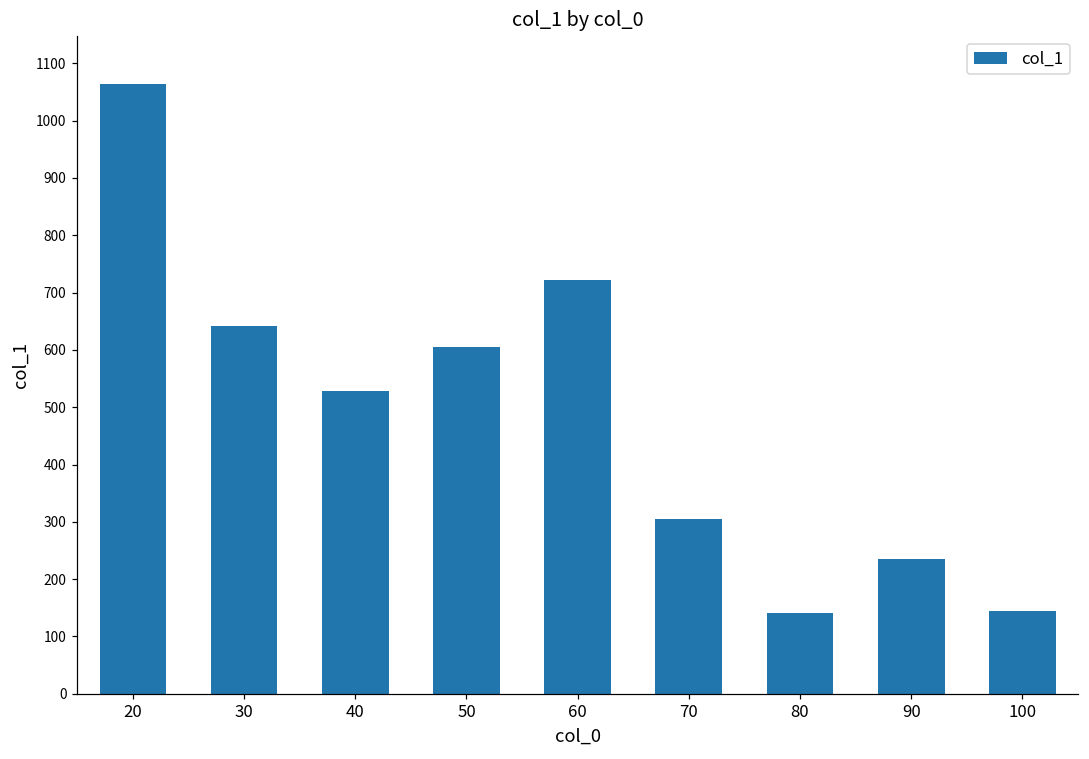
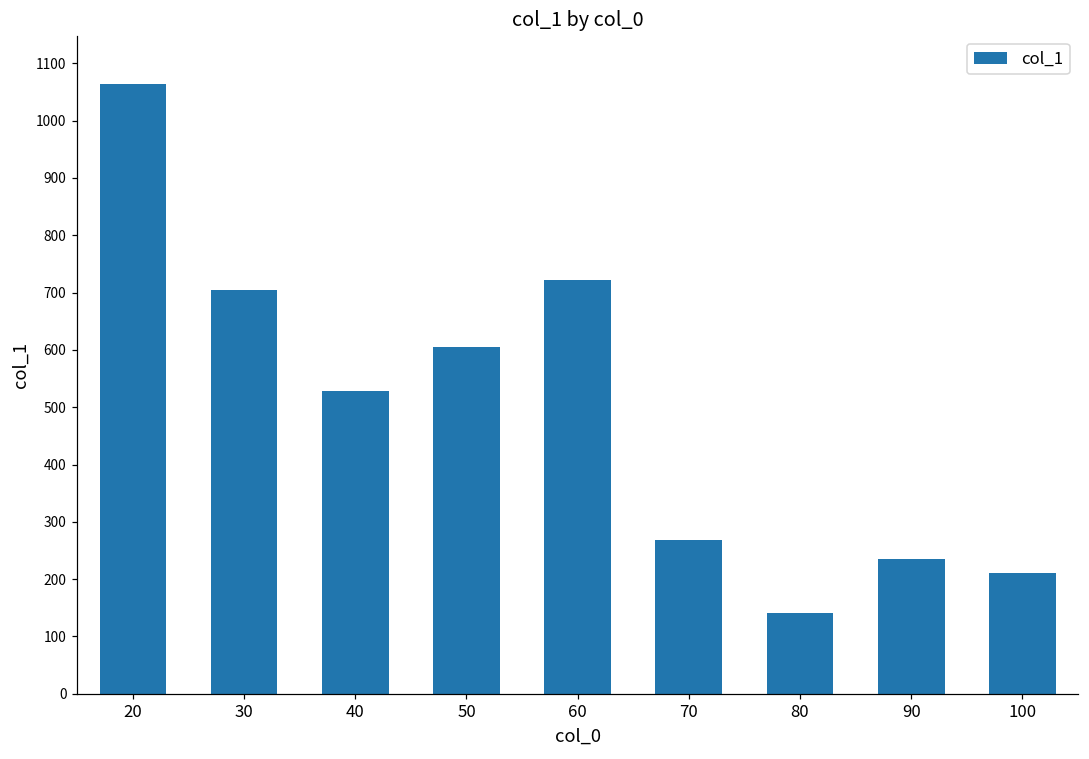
30: 640 -> 700
70: 300 -> 270
100: 150 -> 210
